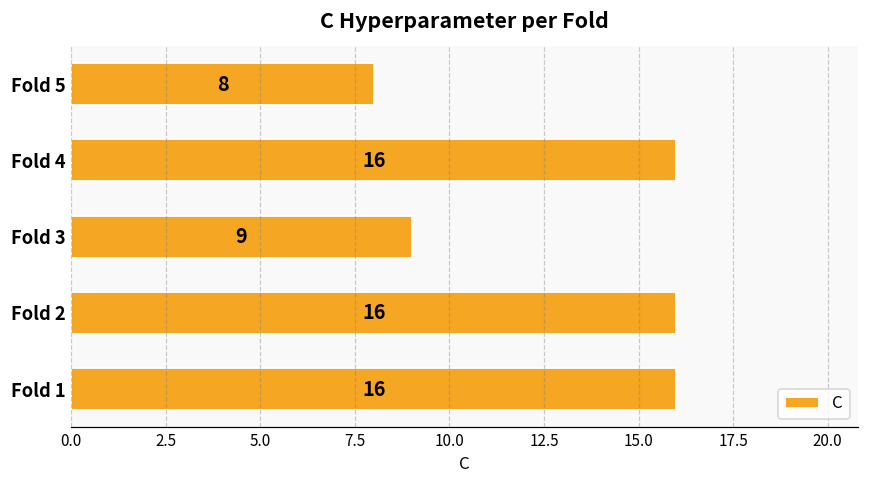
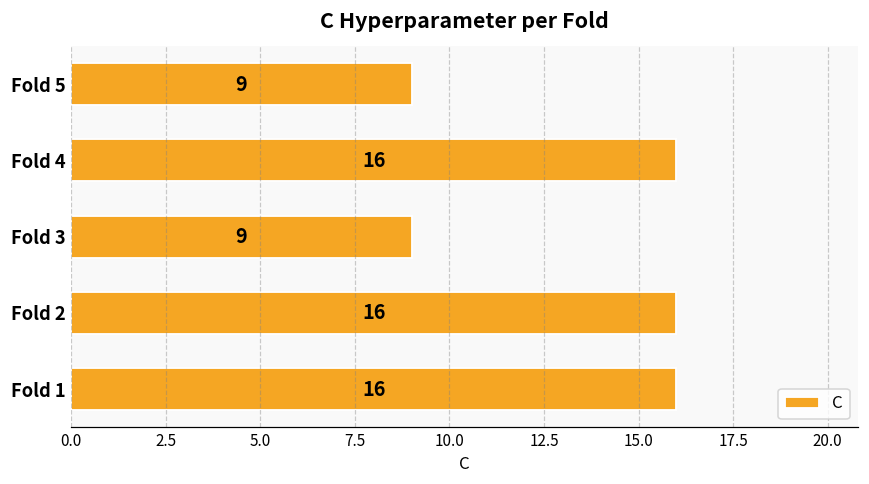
Fold 5: 8 -> 9
